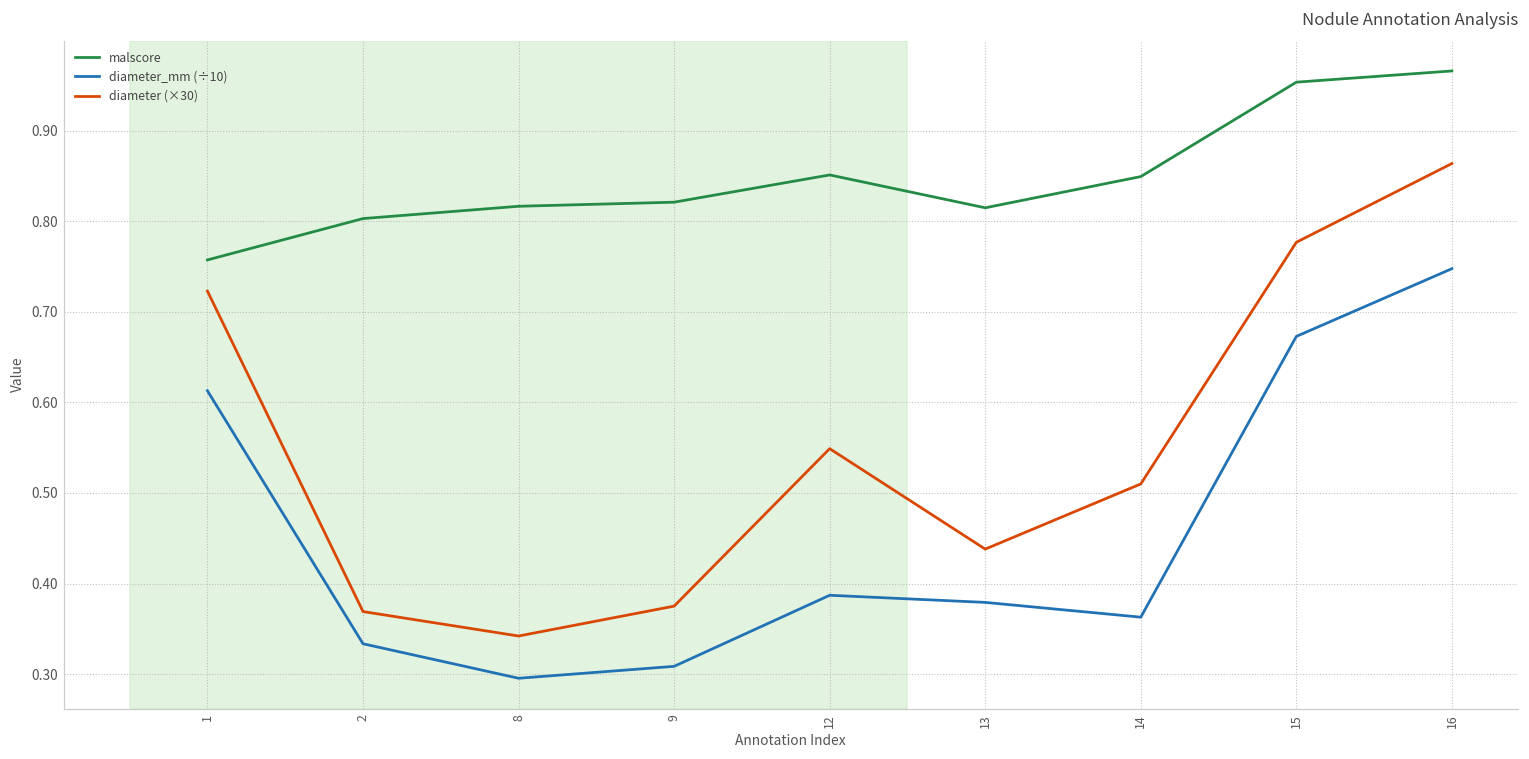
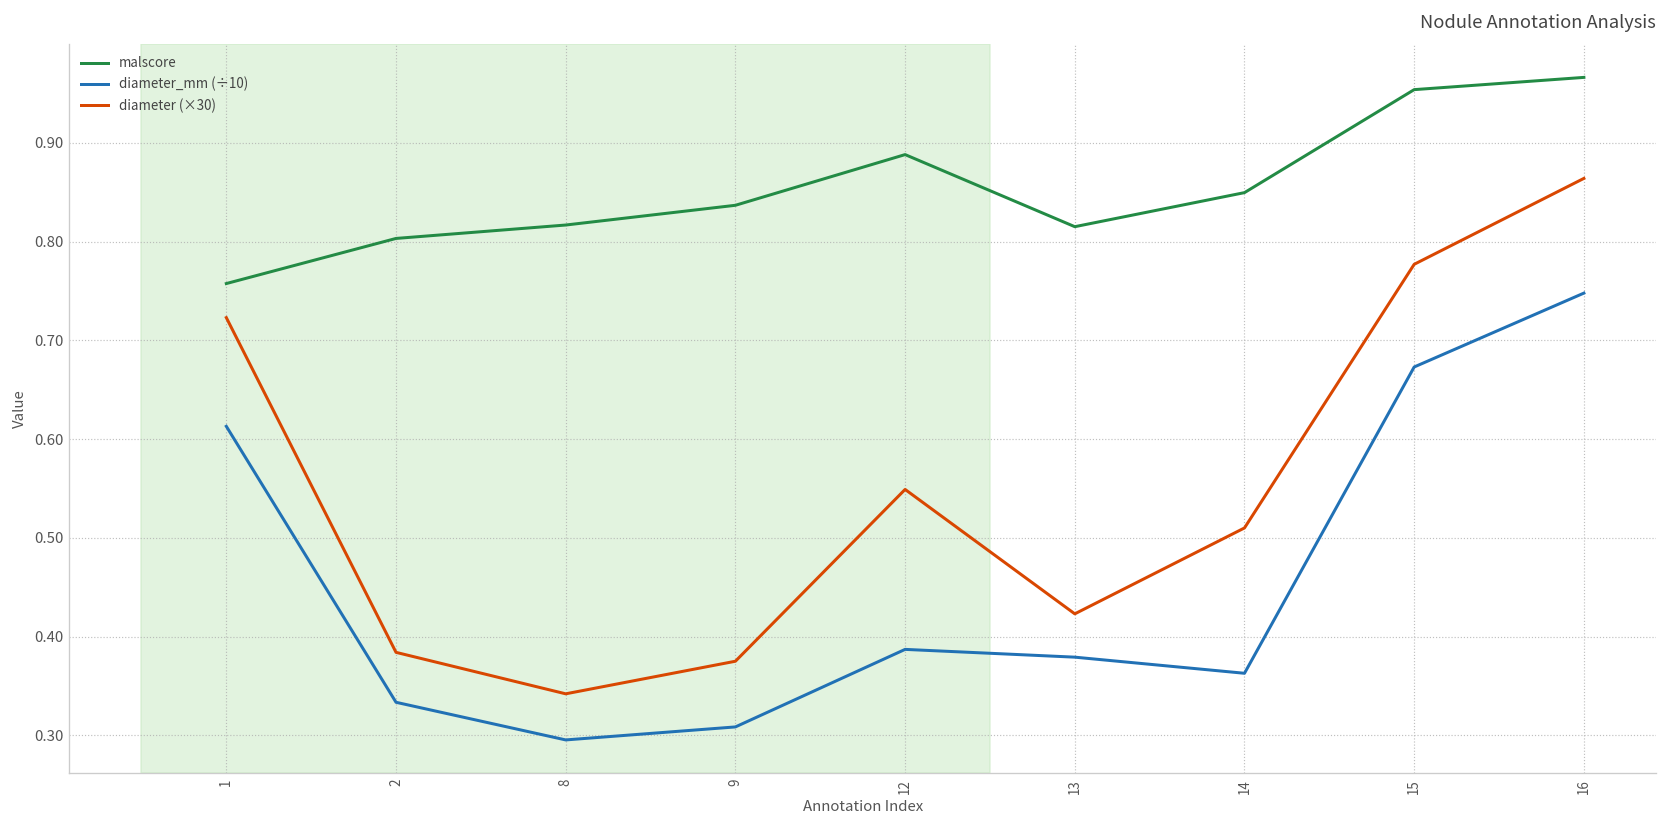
diameter (×30), 2: 0.37 -> 0.38
malscore, 9: 0.82 -> 0.84
malscore, 12: 0.85 -> 0.89
diameter (×30), 13: 0.44 -> 0.42
